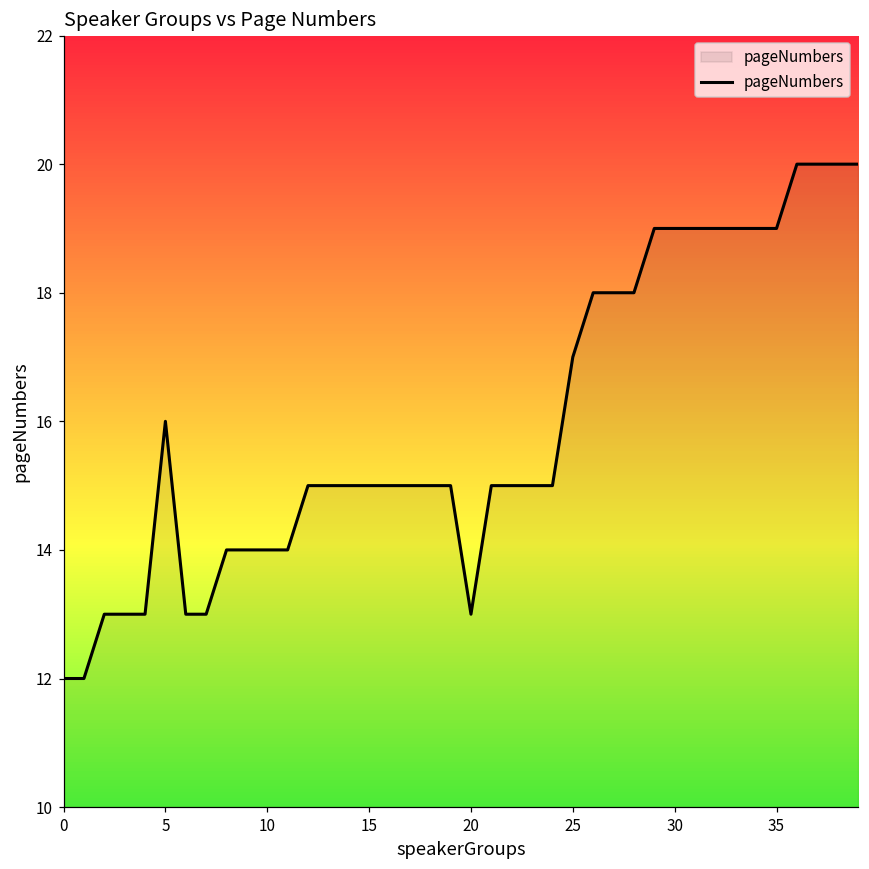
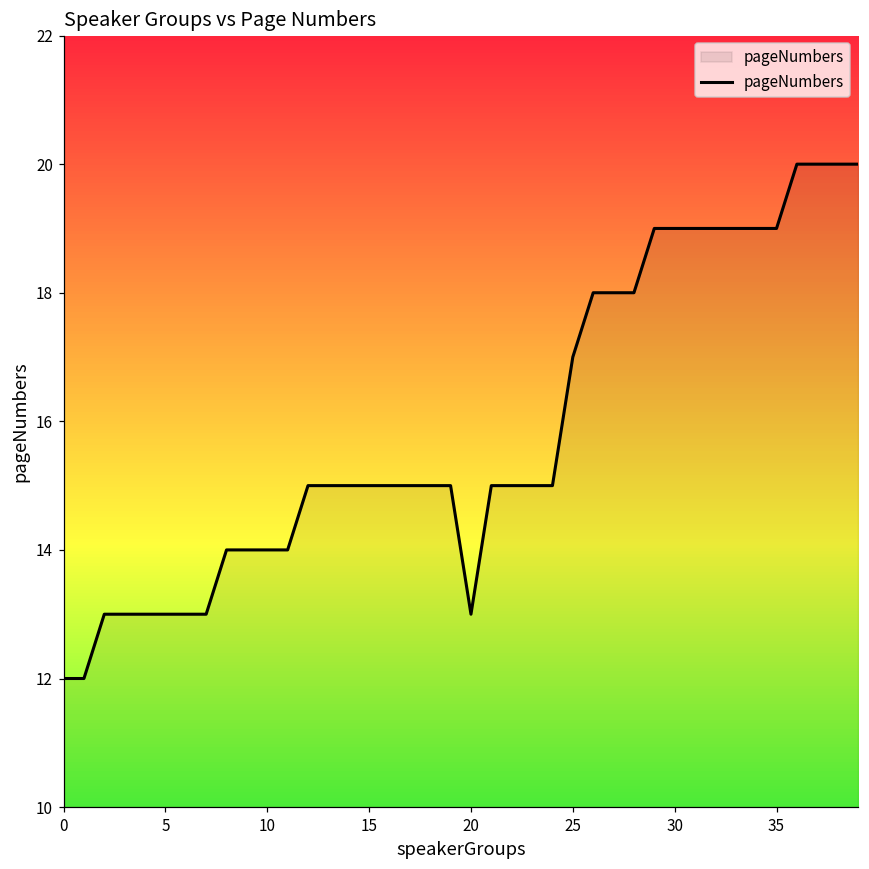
5: 16 -> 13
